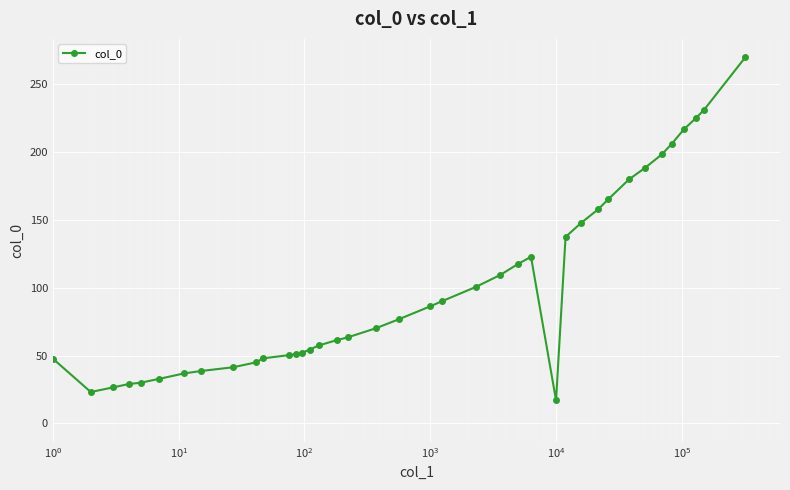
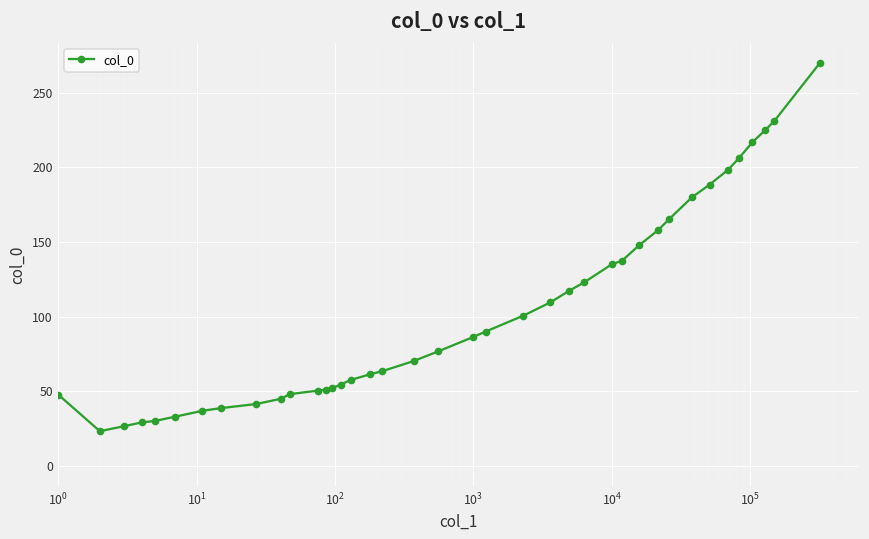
10^4: 17 -> 135
